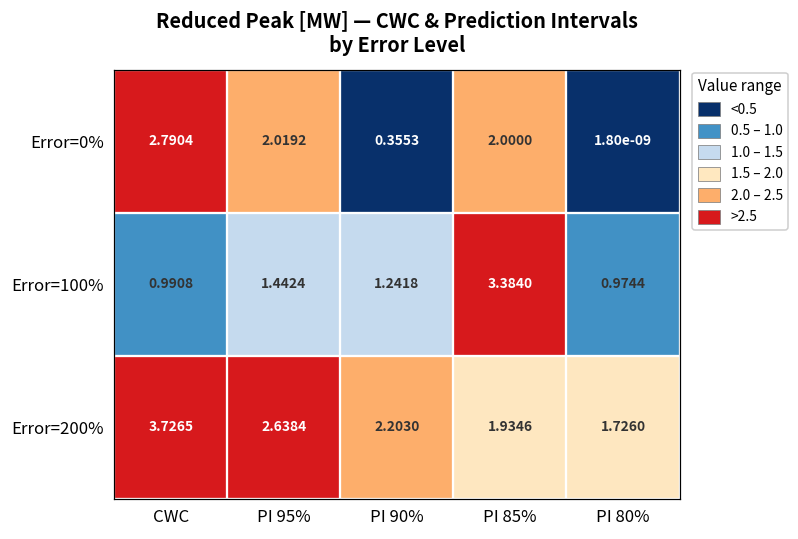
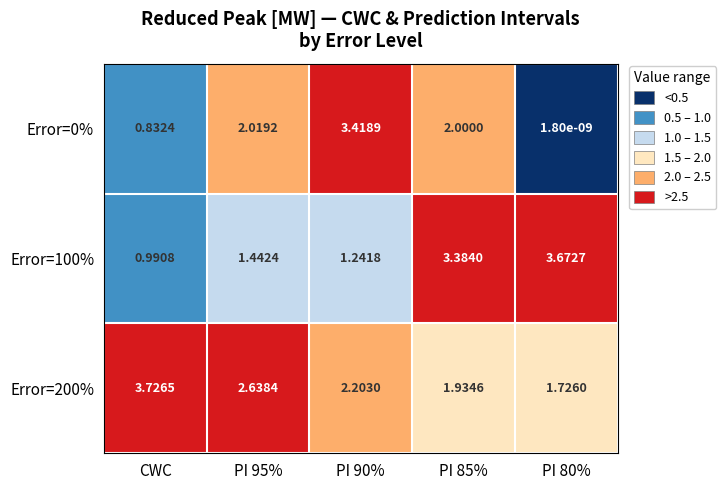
Error=0%, CWC: 2.7904 -> 0.8324
Error=0%, PI 90%: 0.3553 -> 3.4189
Error=100%, PI 80%: 0.9744 -> 3.6727
